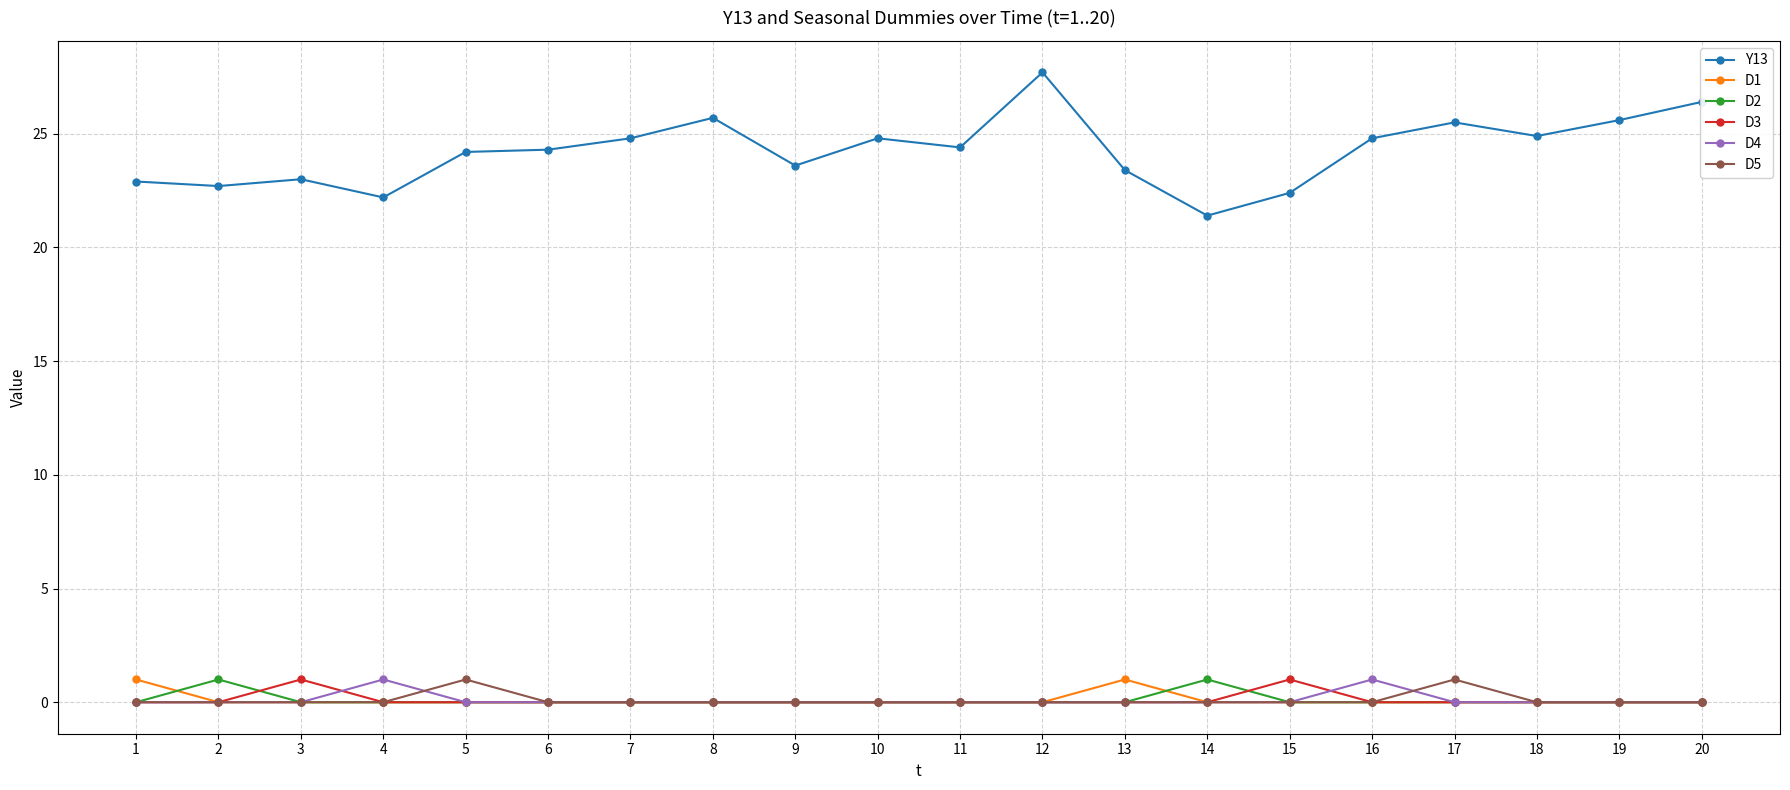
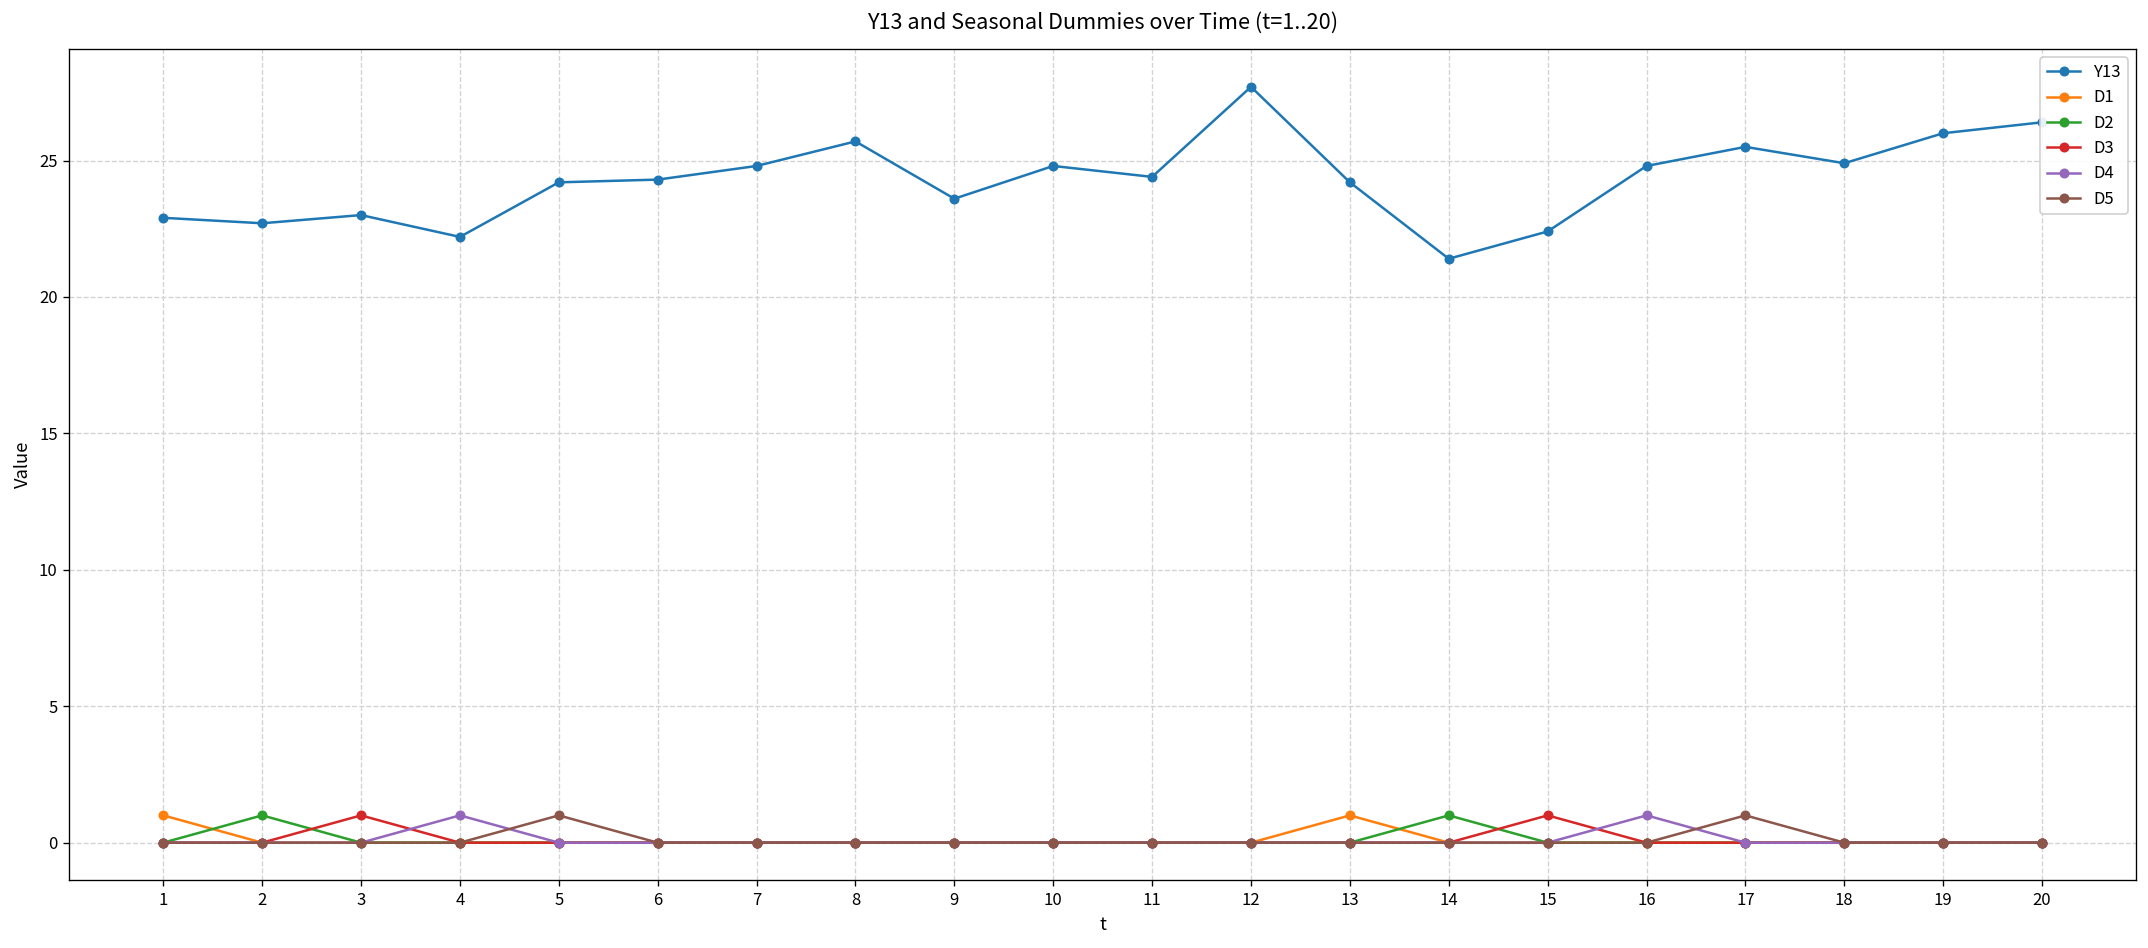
Y13, 13: 23.4 -> 24.2
Y13, 19: 25.6 -> 26.0
